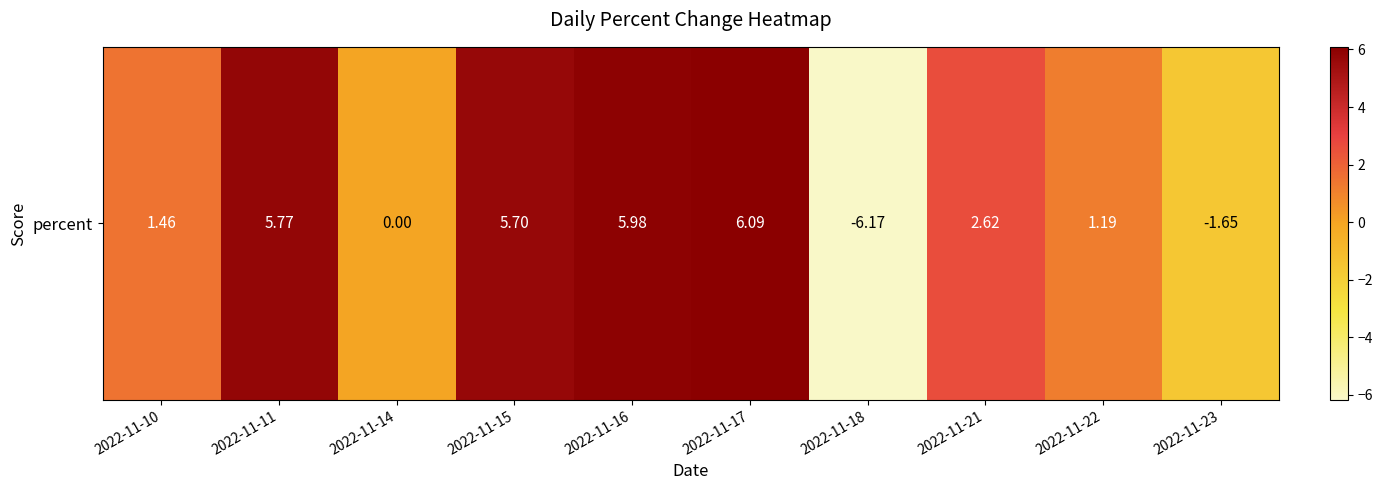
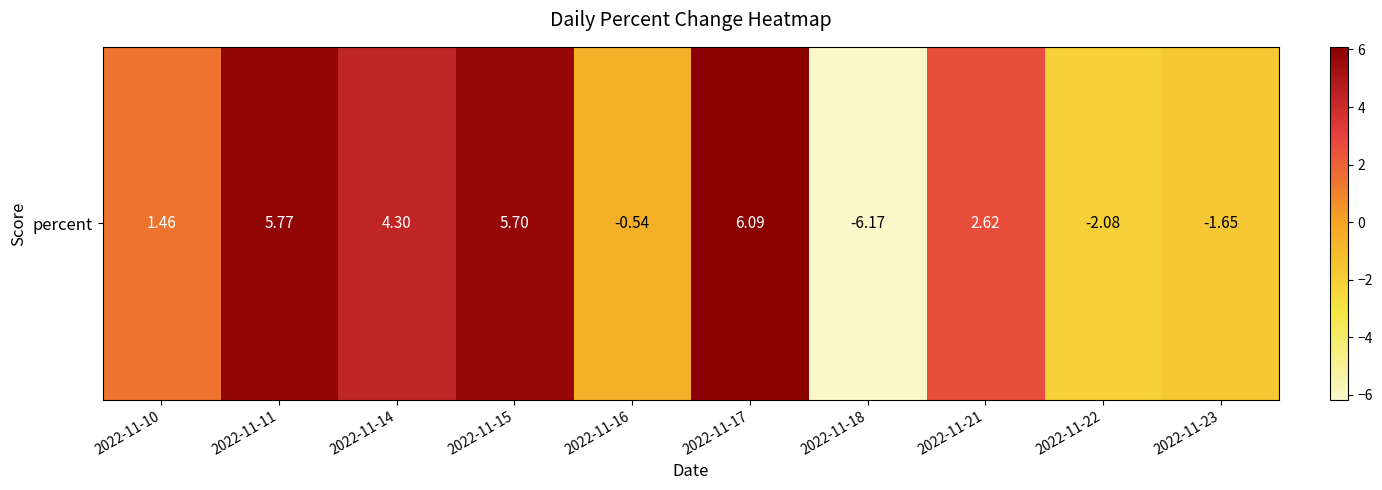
percent, 2022-11-14: 0.00 -> 4.30
percent, 2022-11-16: 5.98 -> -0.54
percent, 2022-11-22: 1.19 -> -2.08
